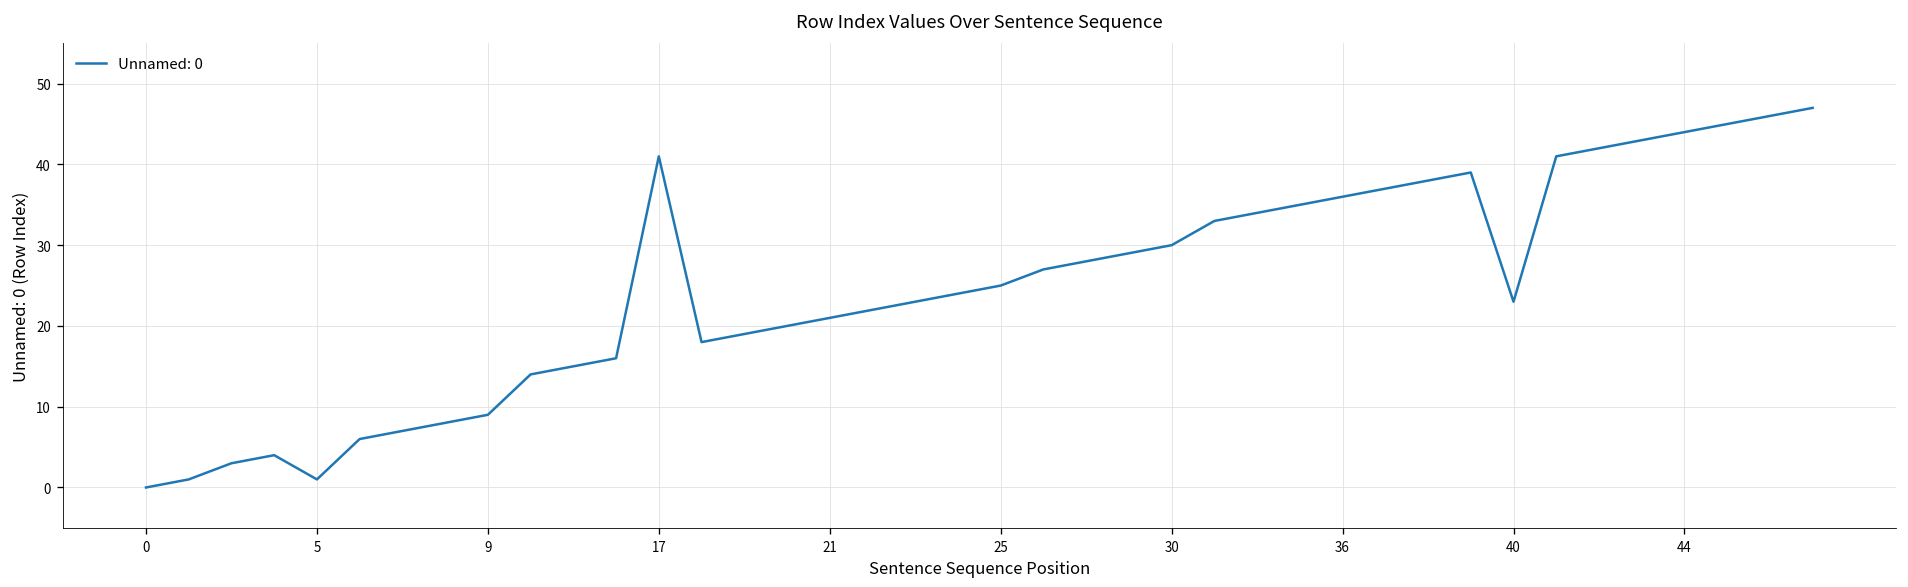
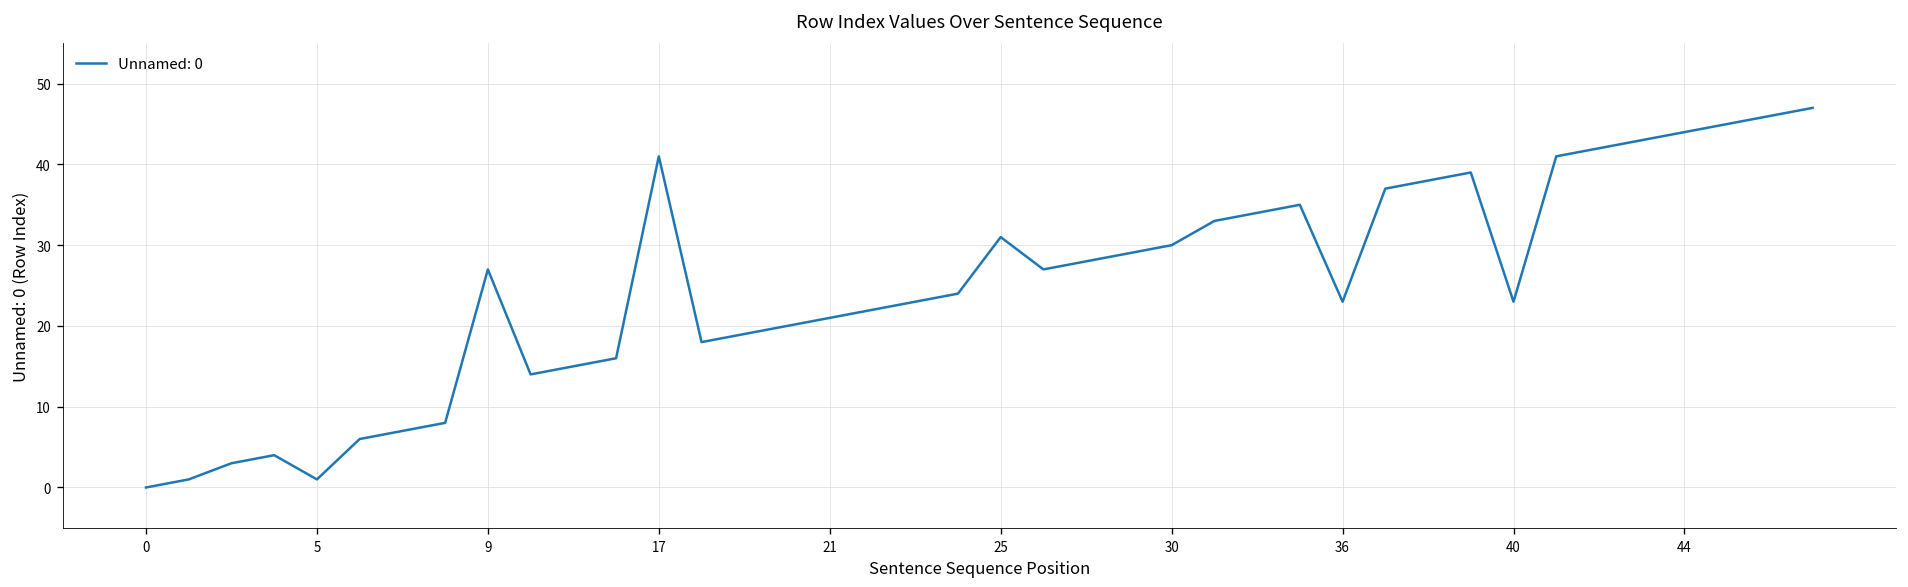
9: 9 -> 27
25: 25 -> 31
36: 36 -> 23
